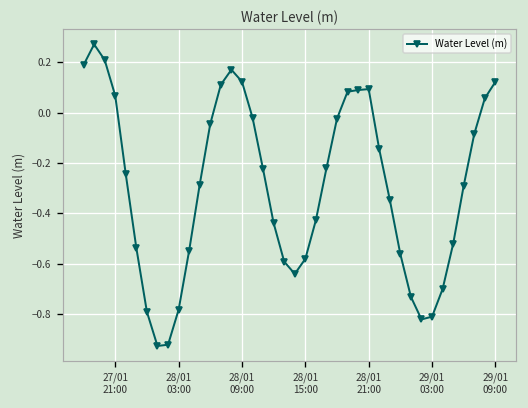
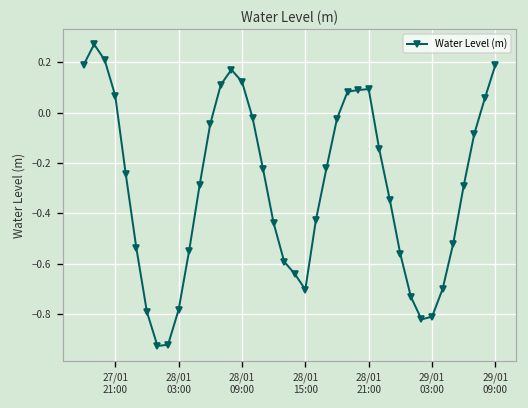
28/01 15:00: -0.58 -> -0.70
29/01 09:00: 0.12 -> 0.19
